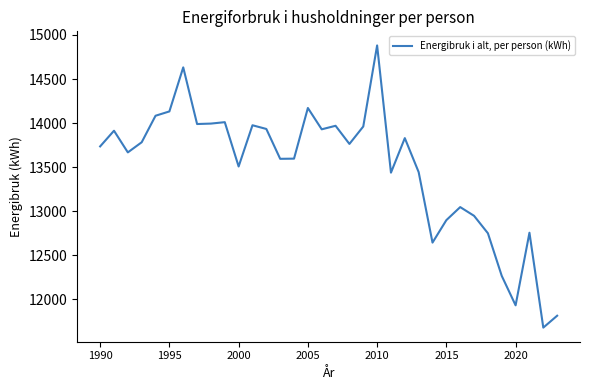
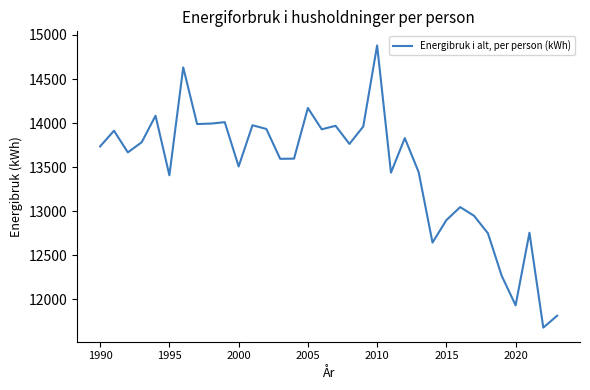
1995: 14100 -> 13400
